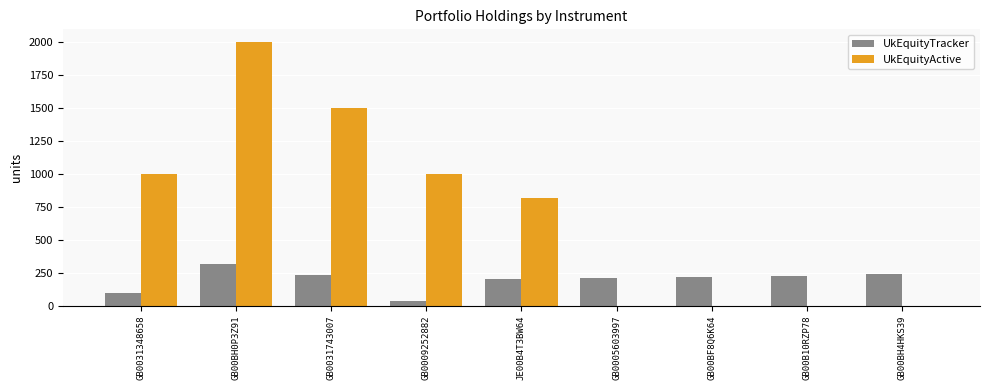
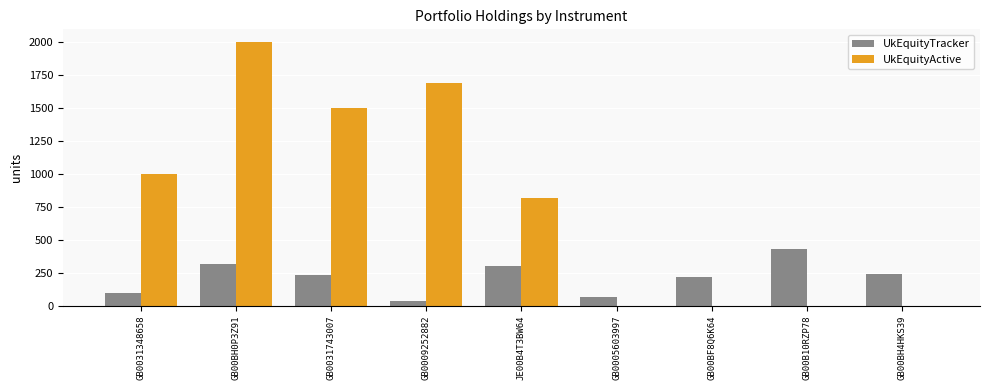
UkEquityActive, GB0009252882: 1000 -> 1700
UkEquityTracker, JE00B4T3BW64: 200 -> 300
UkEquityTracker, GB0005603997: 210 -> 60
UkEquityTracker, GB00B10RZP78: 230 -> 430
